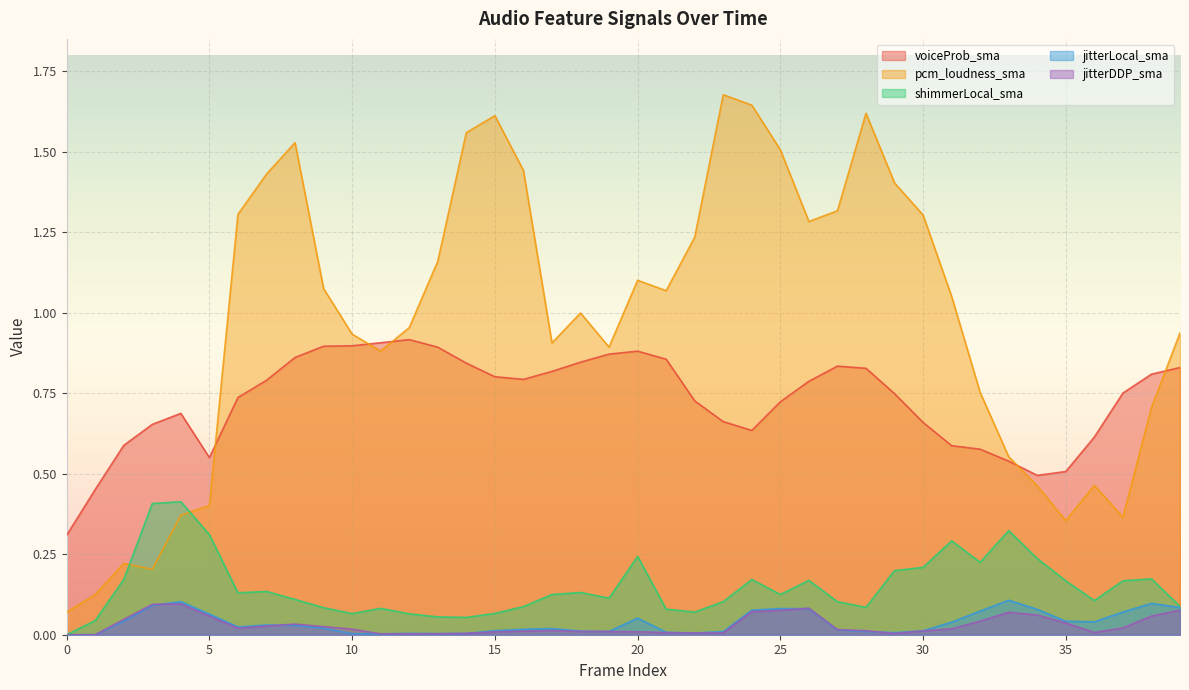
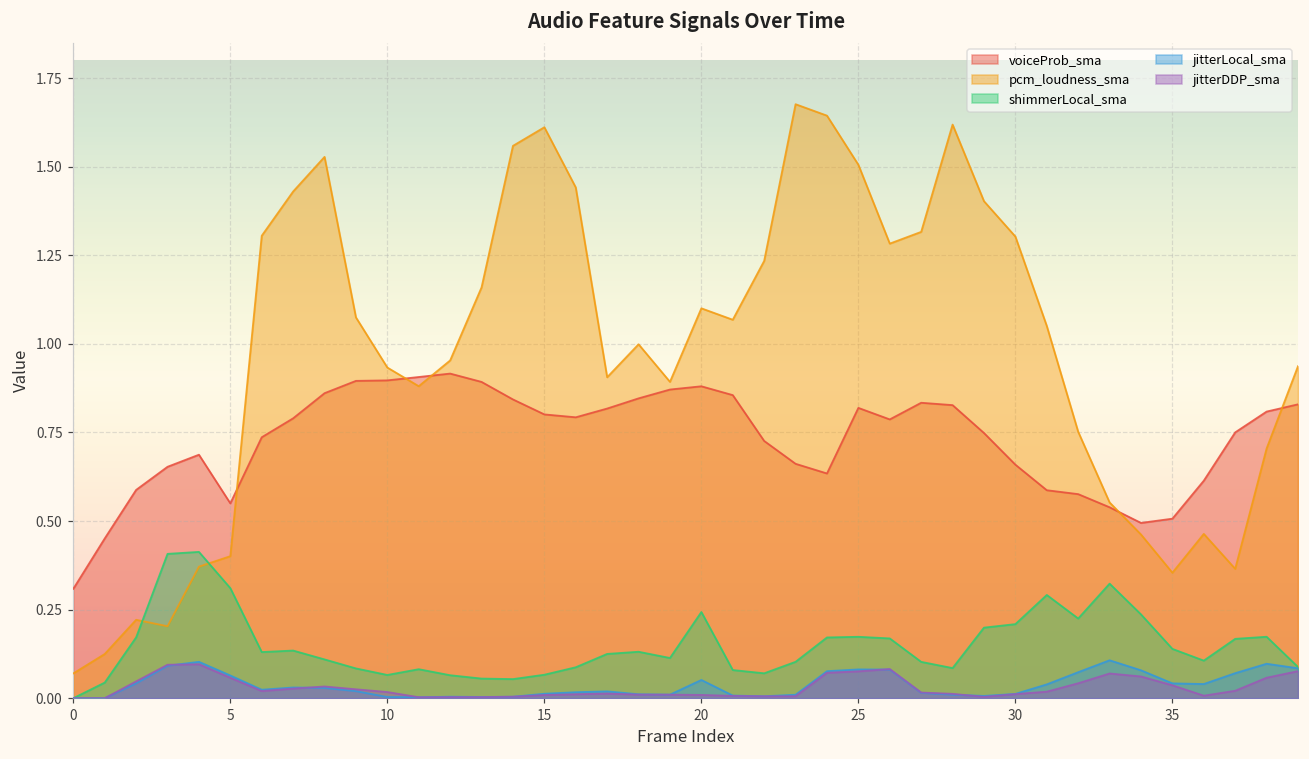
voiceProb_sma, 25: 0.72 -> 0.82
shimmerLocal_sma, 25: 0.12 -> 0.17
shimmerLocal_sma, 35: 0.17 -> 0.14
